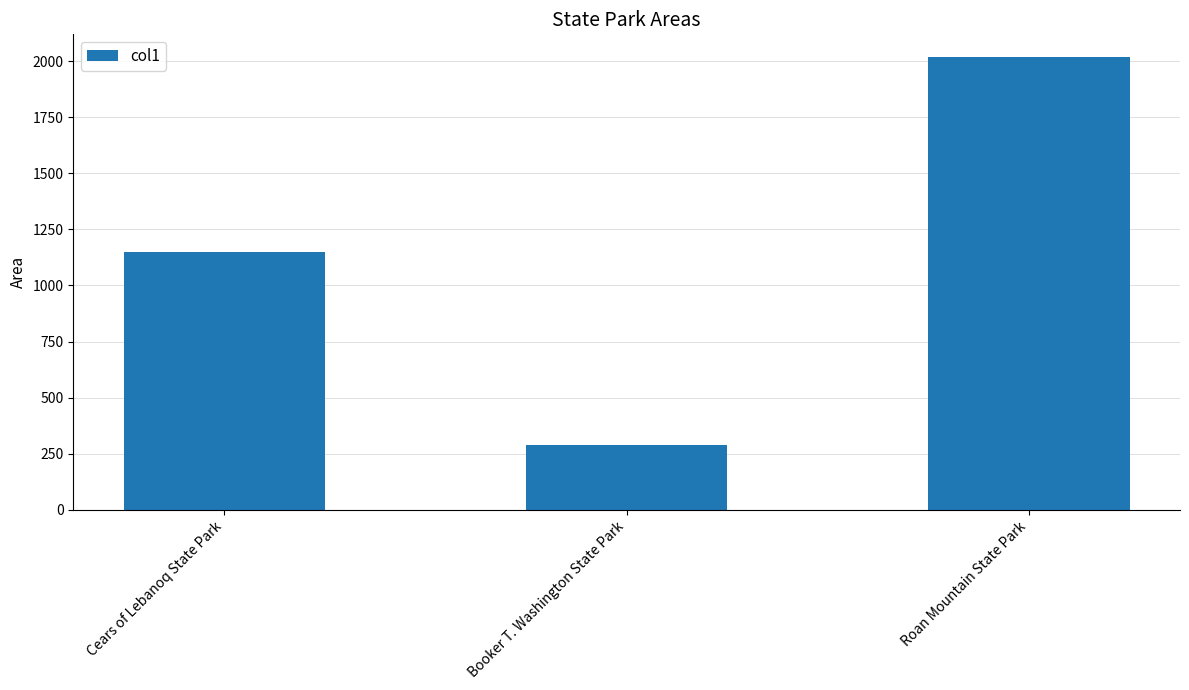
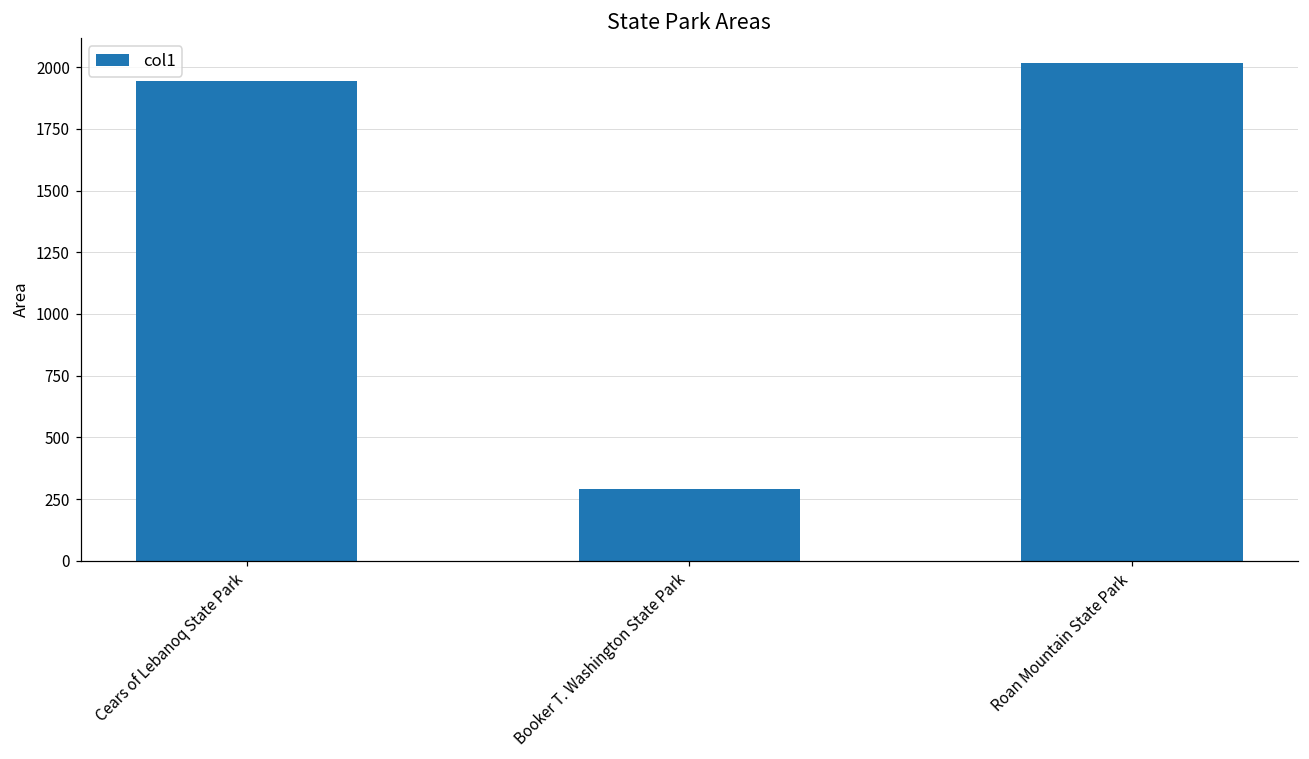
Cears of Lebanoq State Park: 1150 -> 1940
